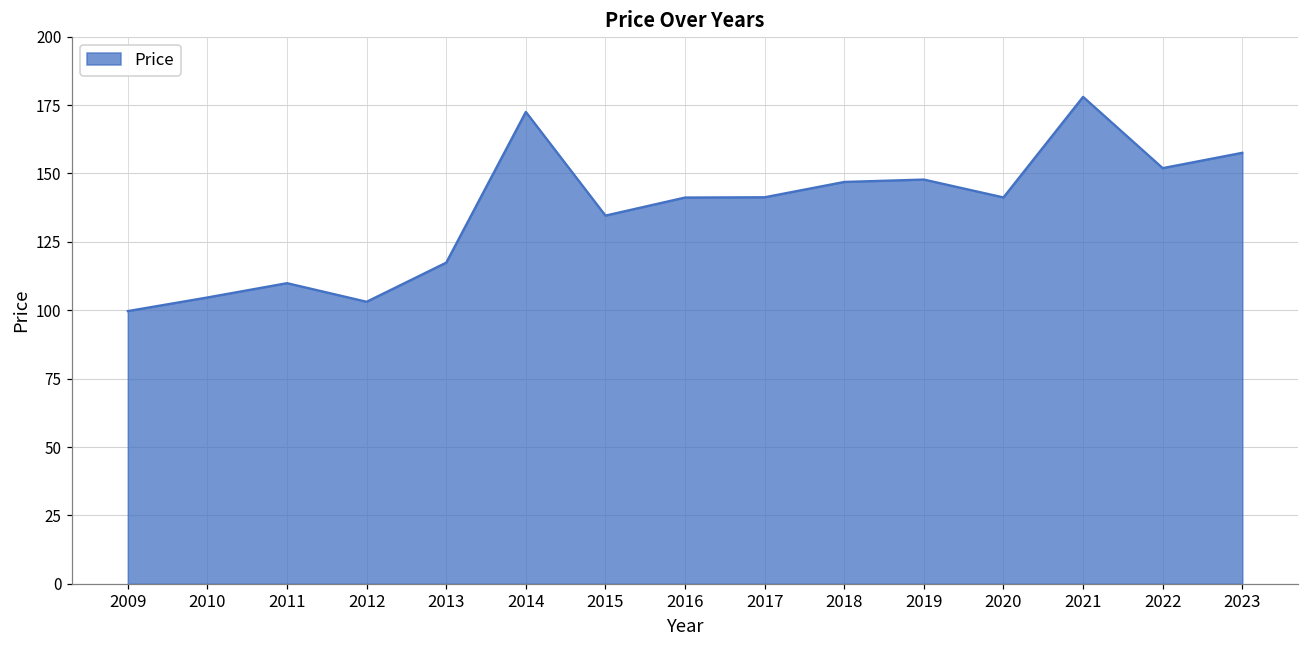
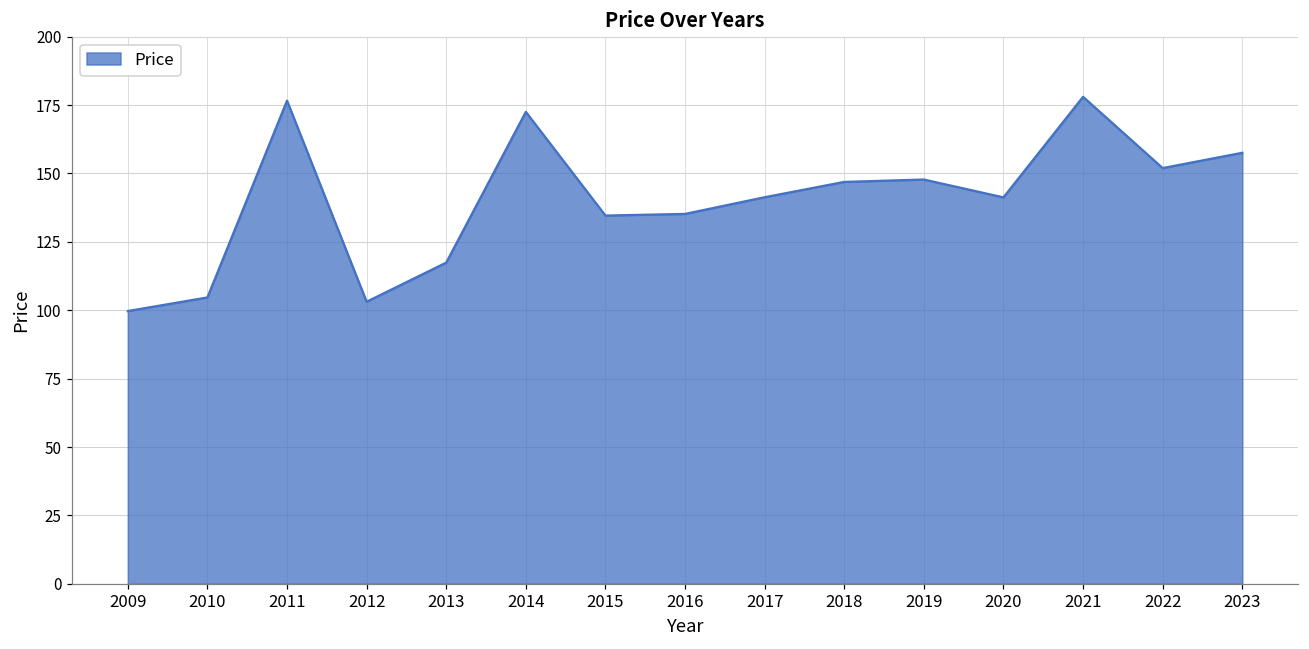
2011: 110 -> 177
2016: 141 -> 135
